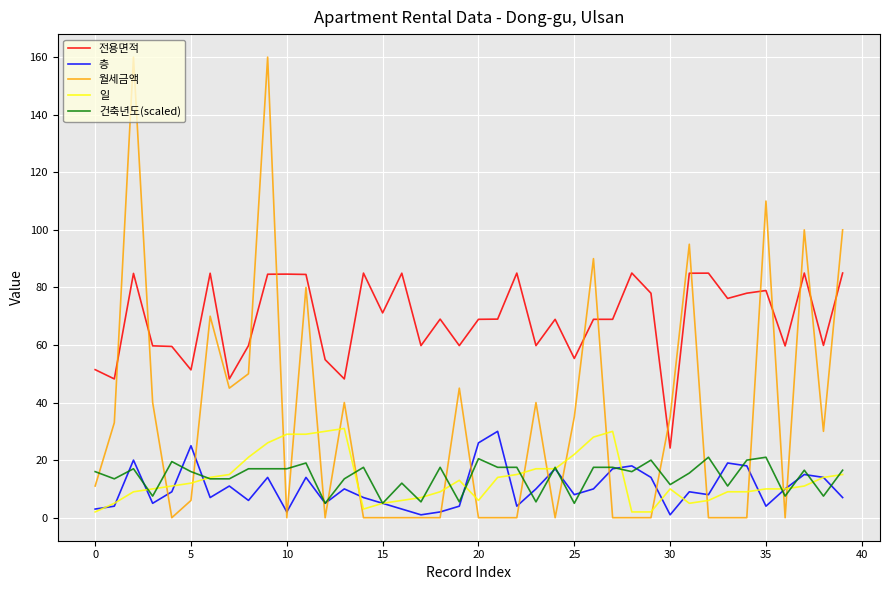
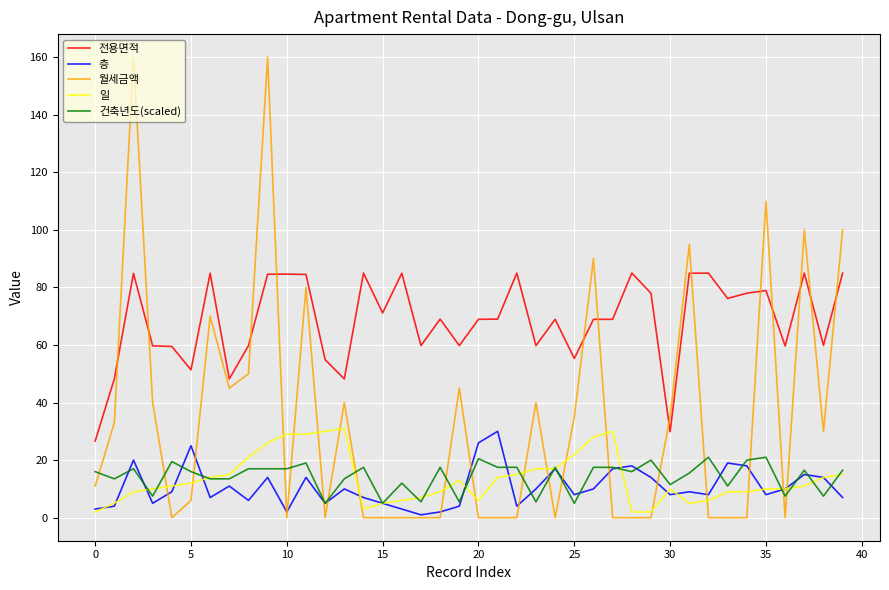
전용면적, 0: 51 -> 27
전용면적, 30: 24 -> 30
층, 30: 1 -> 8
층, 35: 4 -> 8
